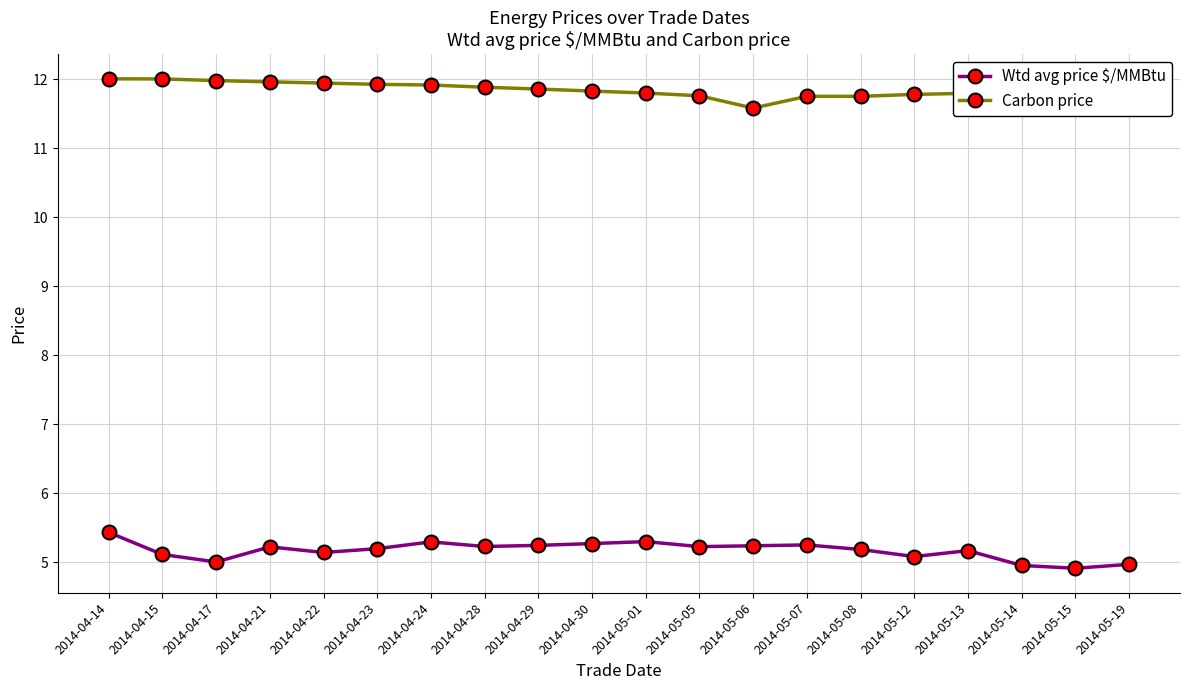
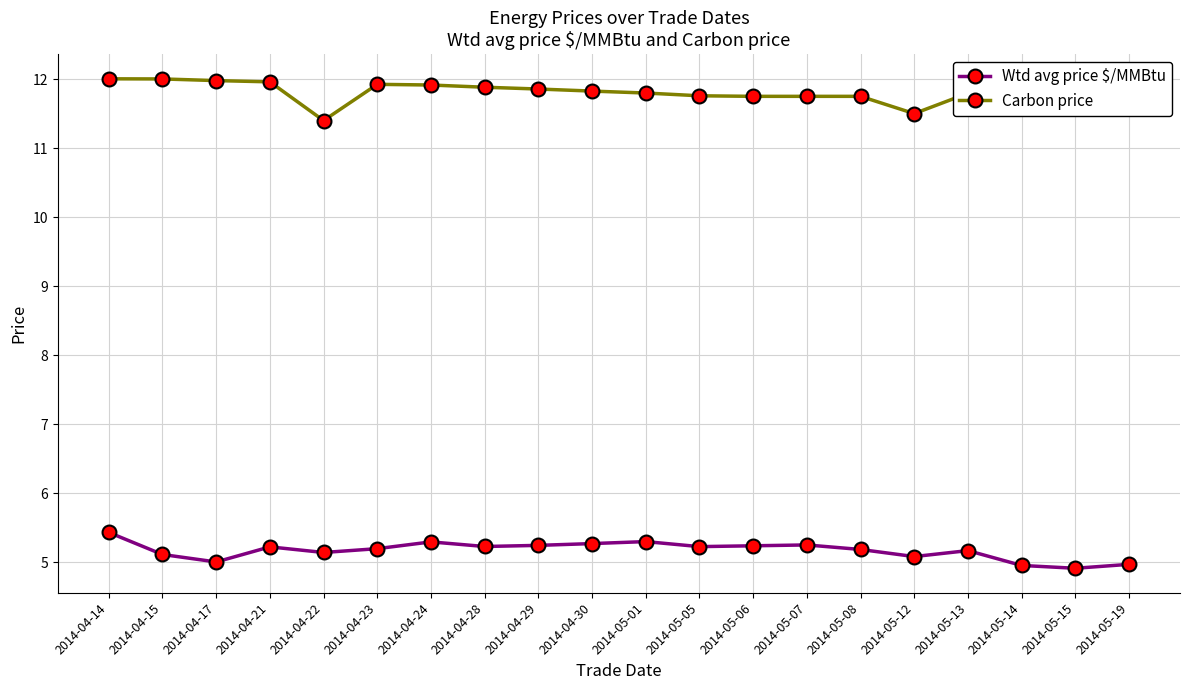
Carbon price, 2014-04-22: 11.9 -> 11.4
Carbon price, 2014-05-06: 11.6 -> 11.8
Carbon price, 2014-05-12: 11.8 -> 11.5
